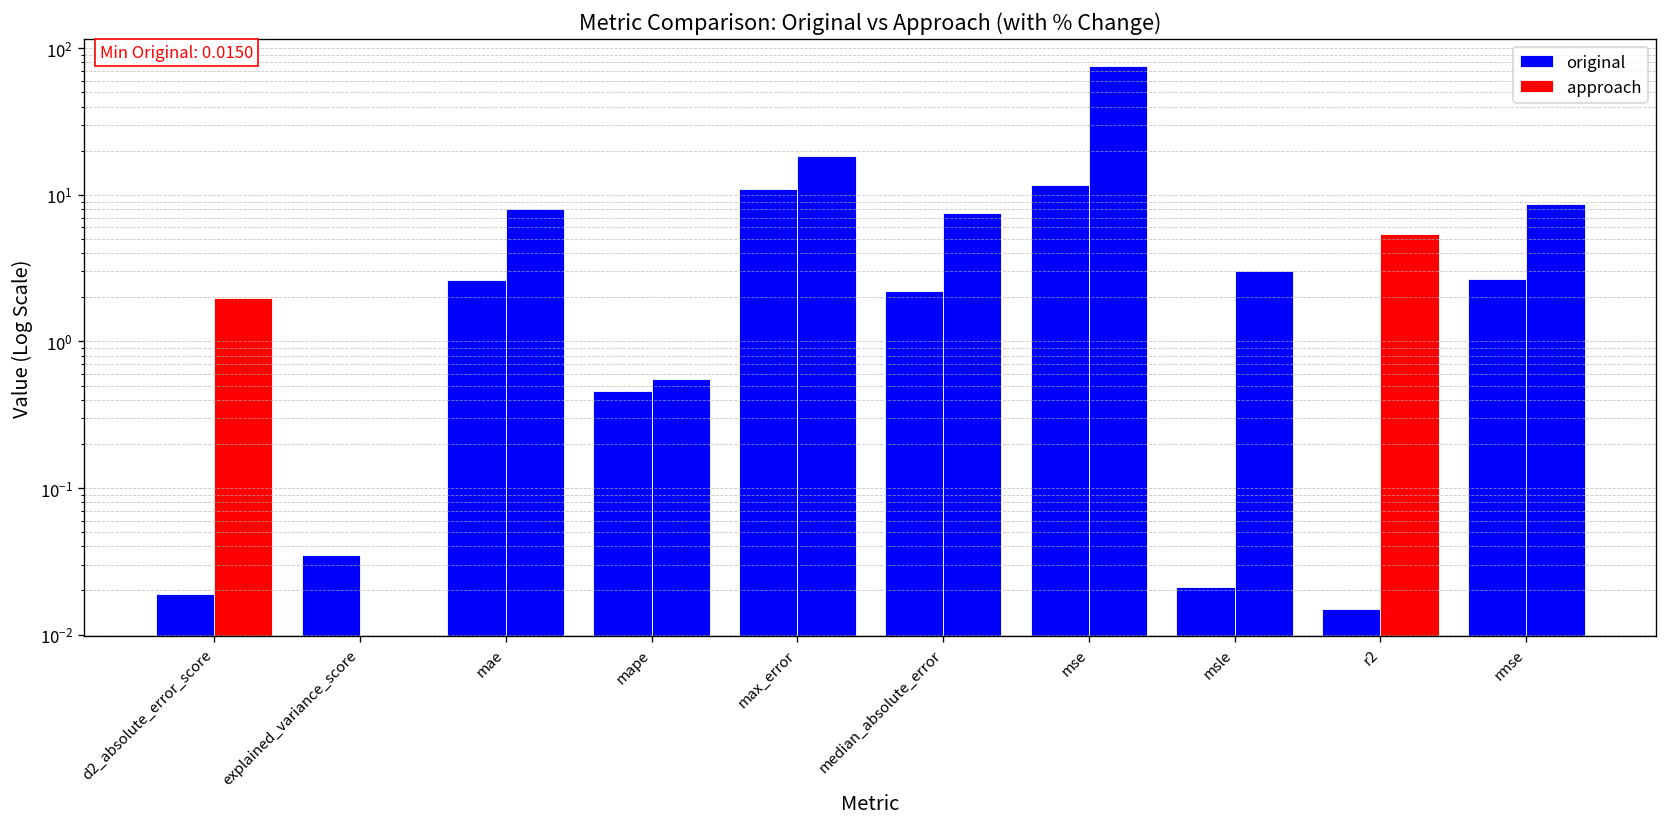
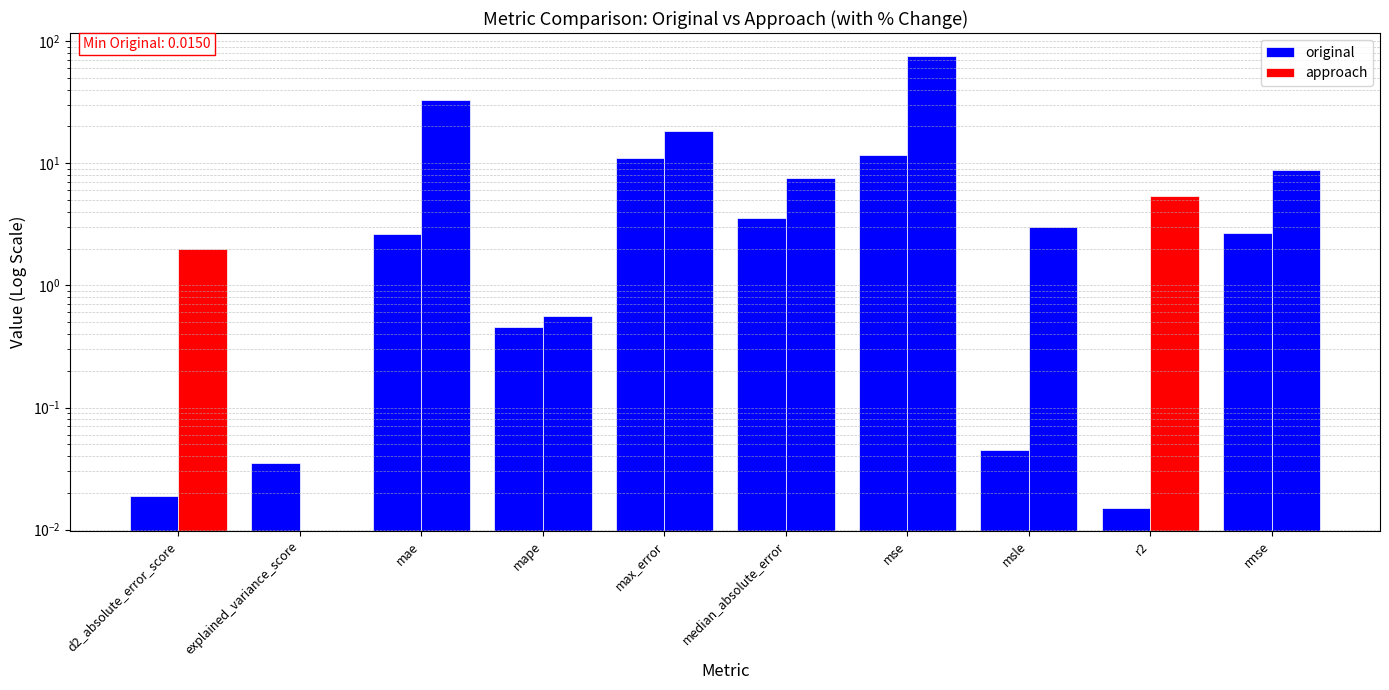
approach, mae: 8 -> 33
original, median_absolute_error: 2.2 -> 3.5
original, msle: 0.021 -> 0.045
